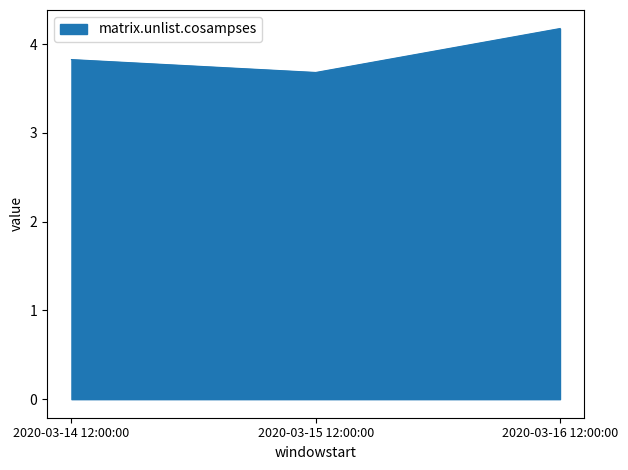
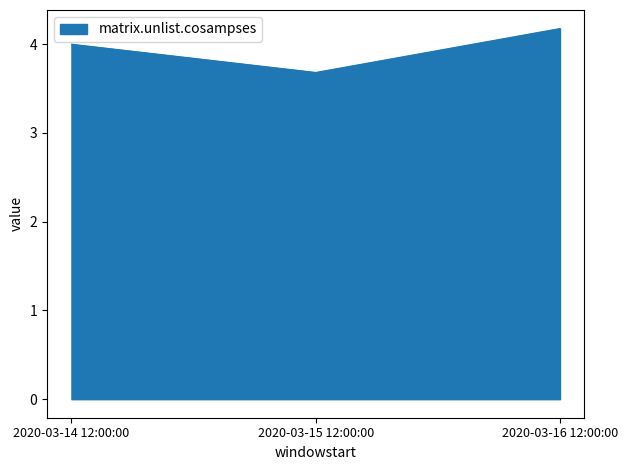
2020-03-14 12:00:00: 3.8 -> 4.0
